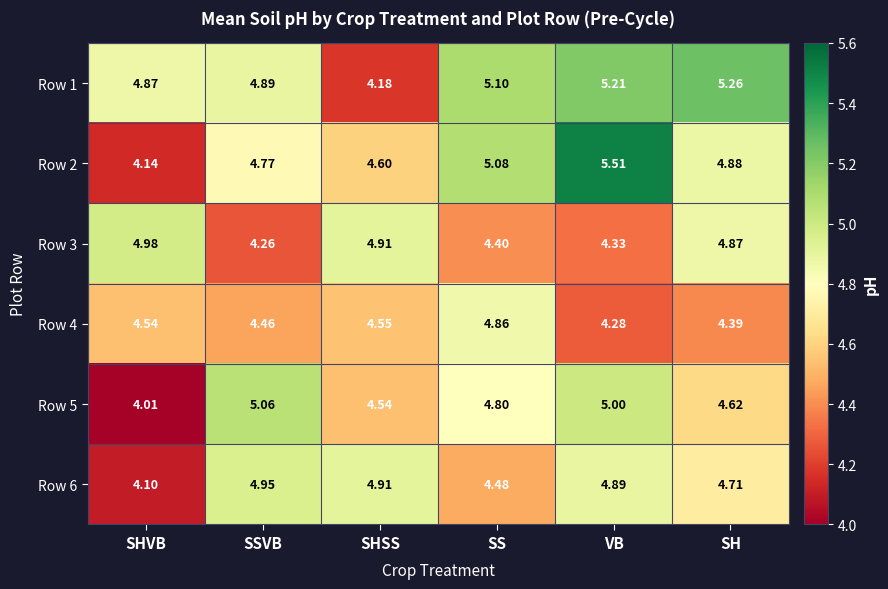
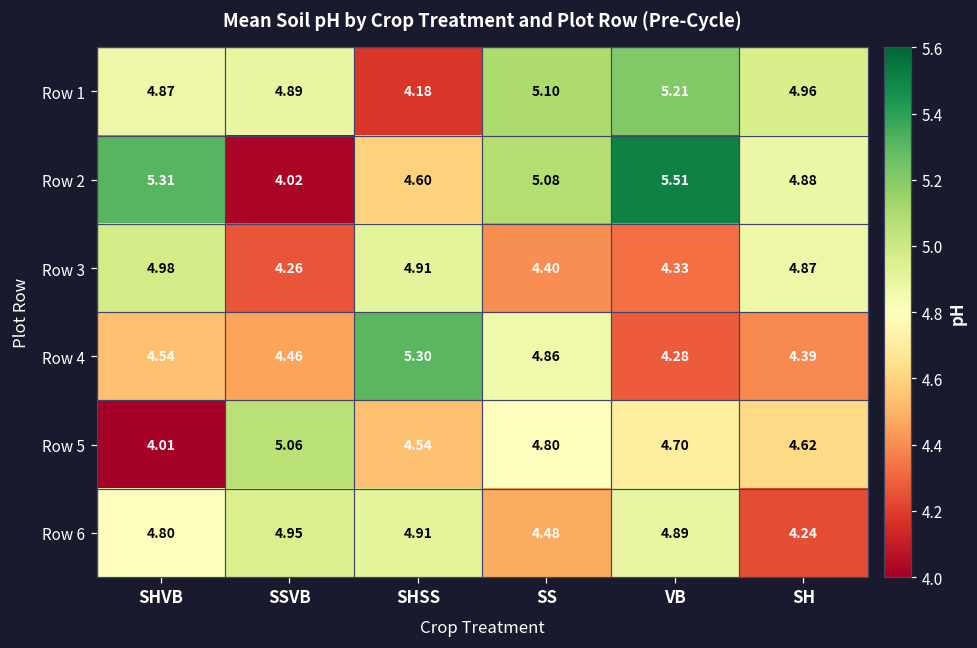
Row 1, SH: 5.26 -> 4.96
Row 2, SHVB: 4.14 -> 5.31
Row 2, SSVB: 4.77 -> 4.02
Row 4, SHSS: 4.55 -> 5.30
Row 5, VB: 5.00 -> 4.70
Row 6, SHVB: 4.10 -> 4.80
Row 6, SH: 4.71 -> 4.24
